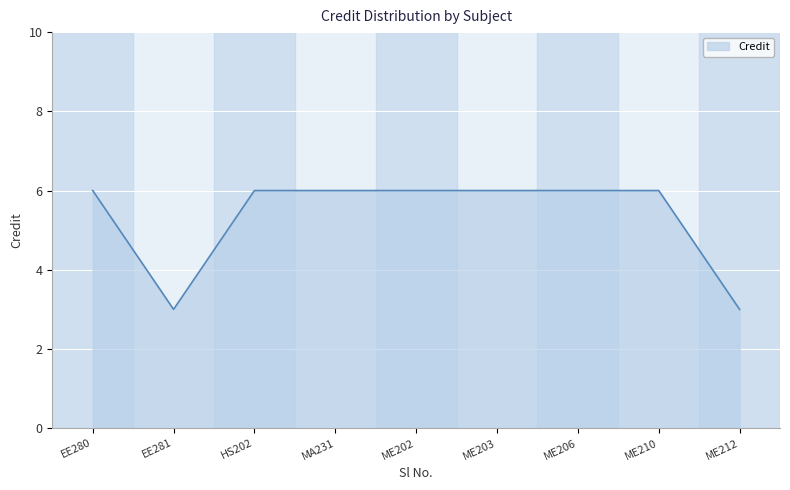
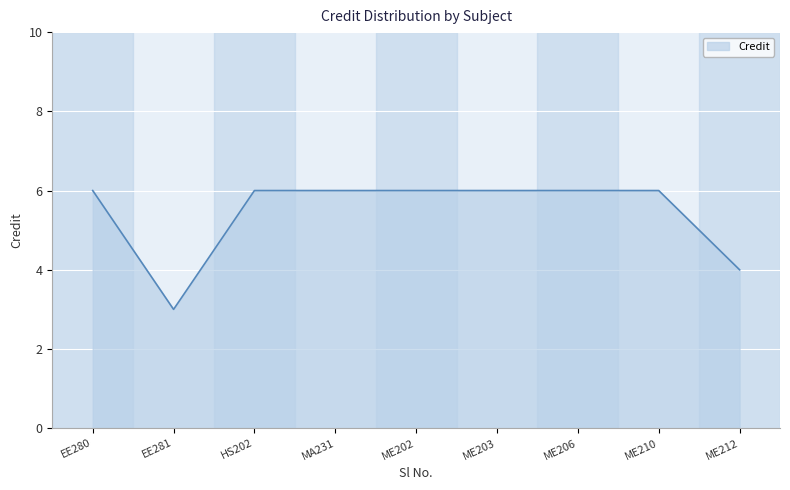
ME212: 3 -> 4
